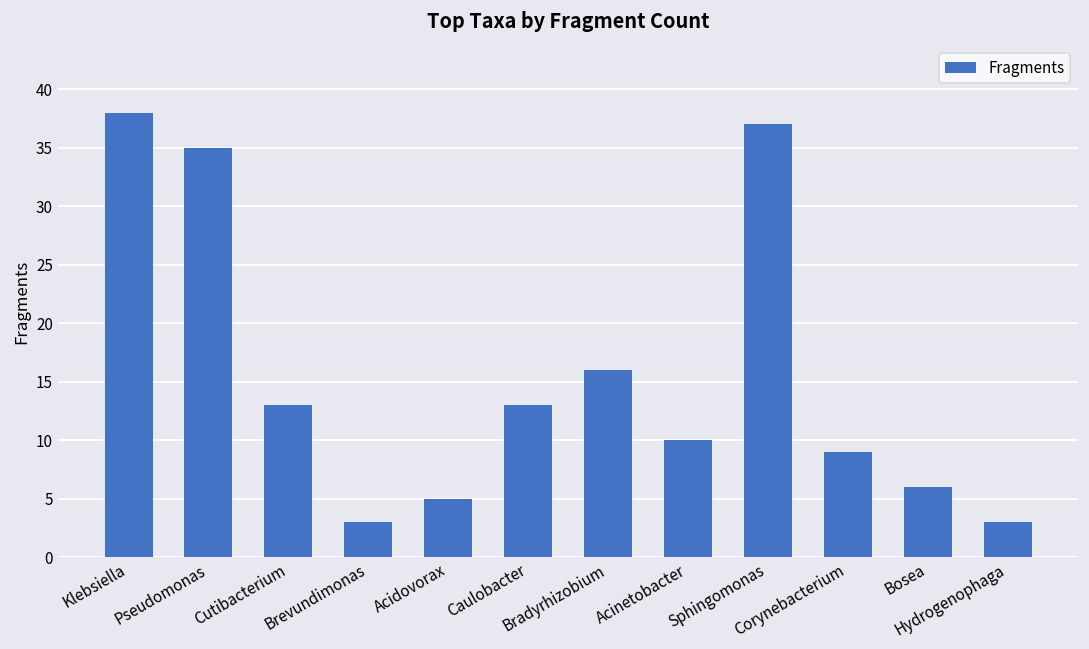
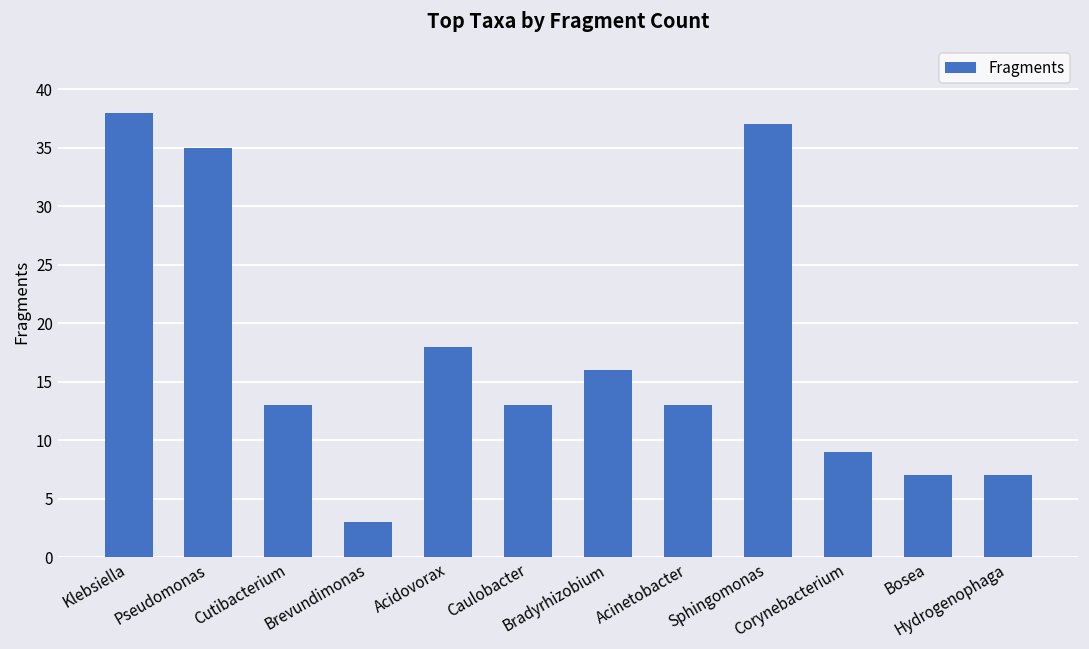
Acidovorax: 5 -> 18
Acinetobacter: 10 -> 13
Bosea: 6 -> 7
Hydrogenophaga: 3 -> 7
